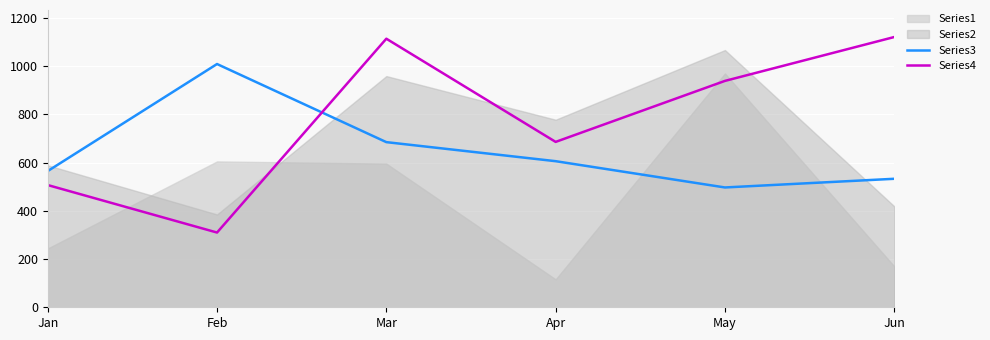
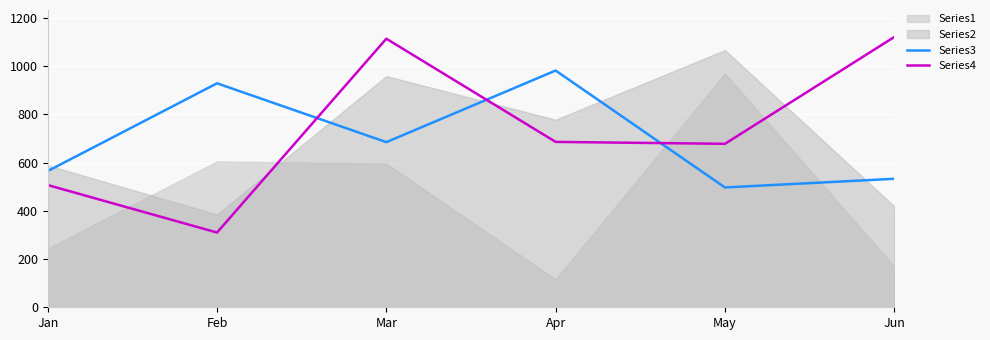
Series3, Feb: 1010 -> 930
Series3, Apr: 610 -> 980
Series4, May: 940 -> 680
